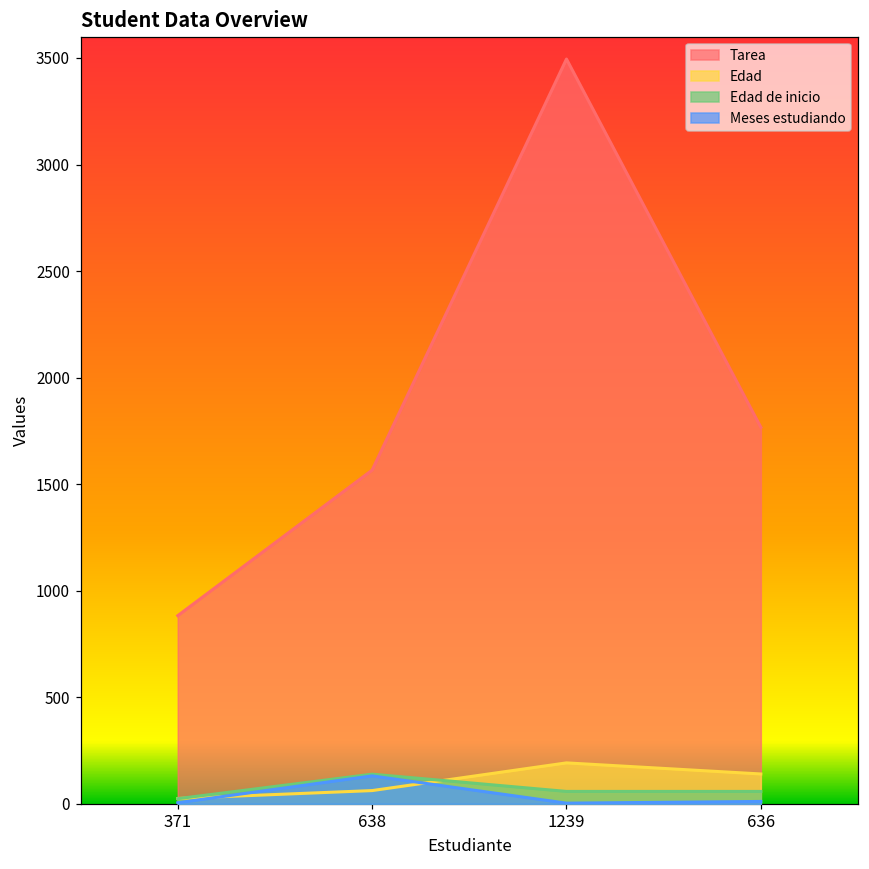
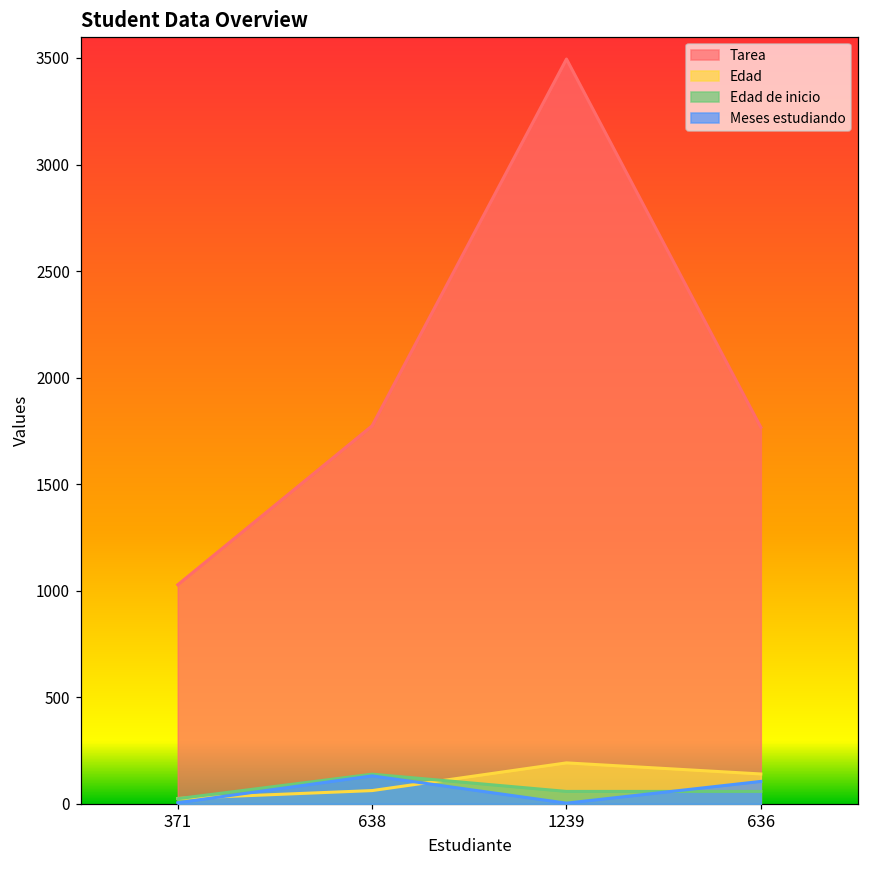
Tarea, 371: 880 -> 1030
Tarea, 638: 1570 -> 1770
Meses estudiando, 636: 10 -> 110
